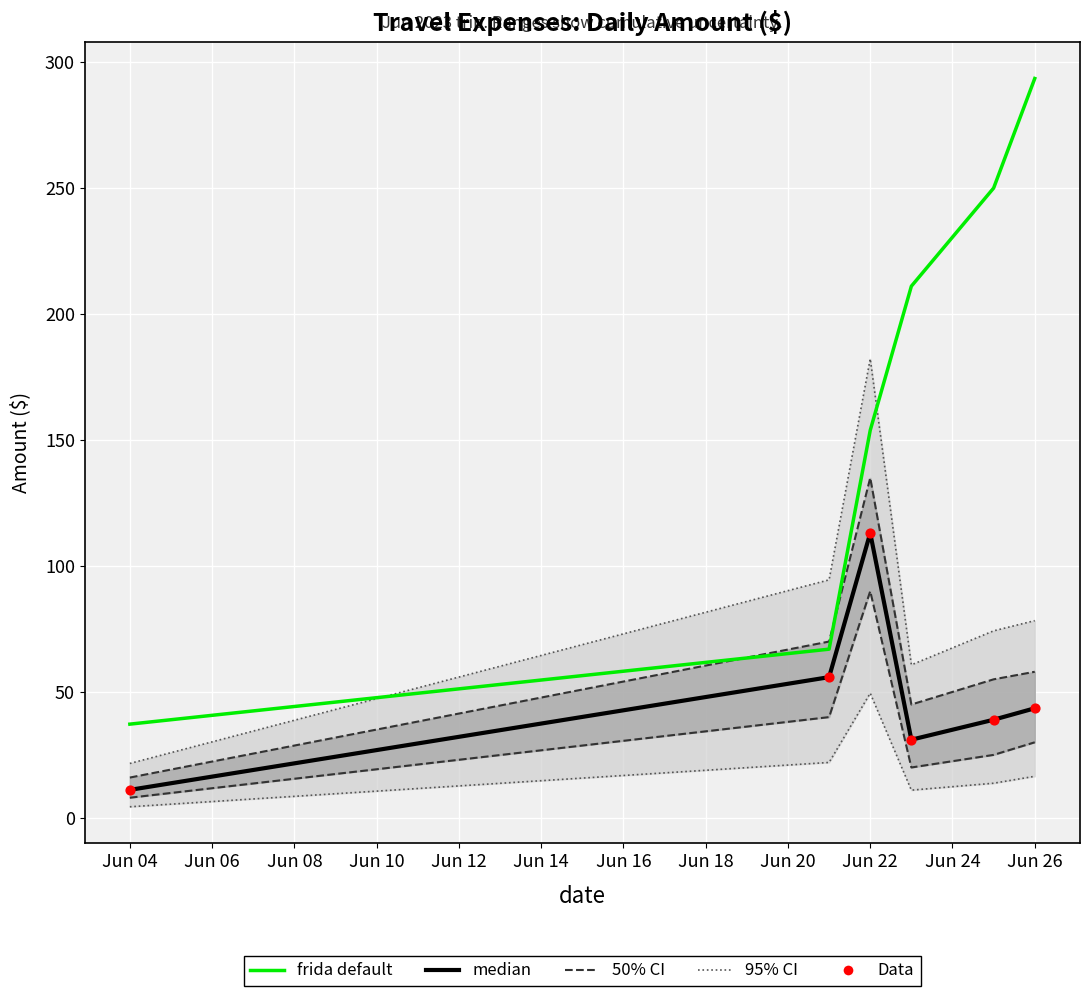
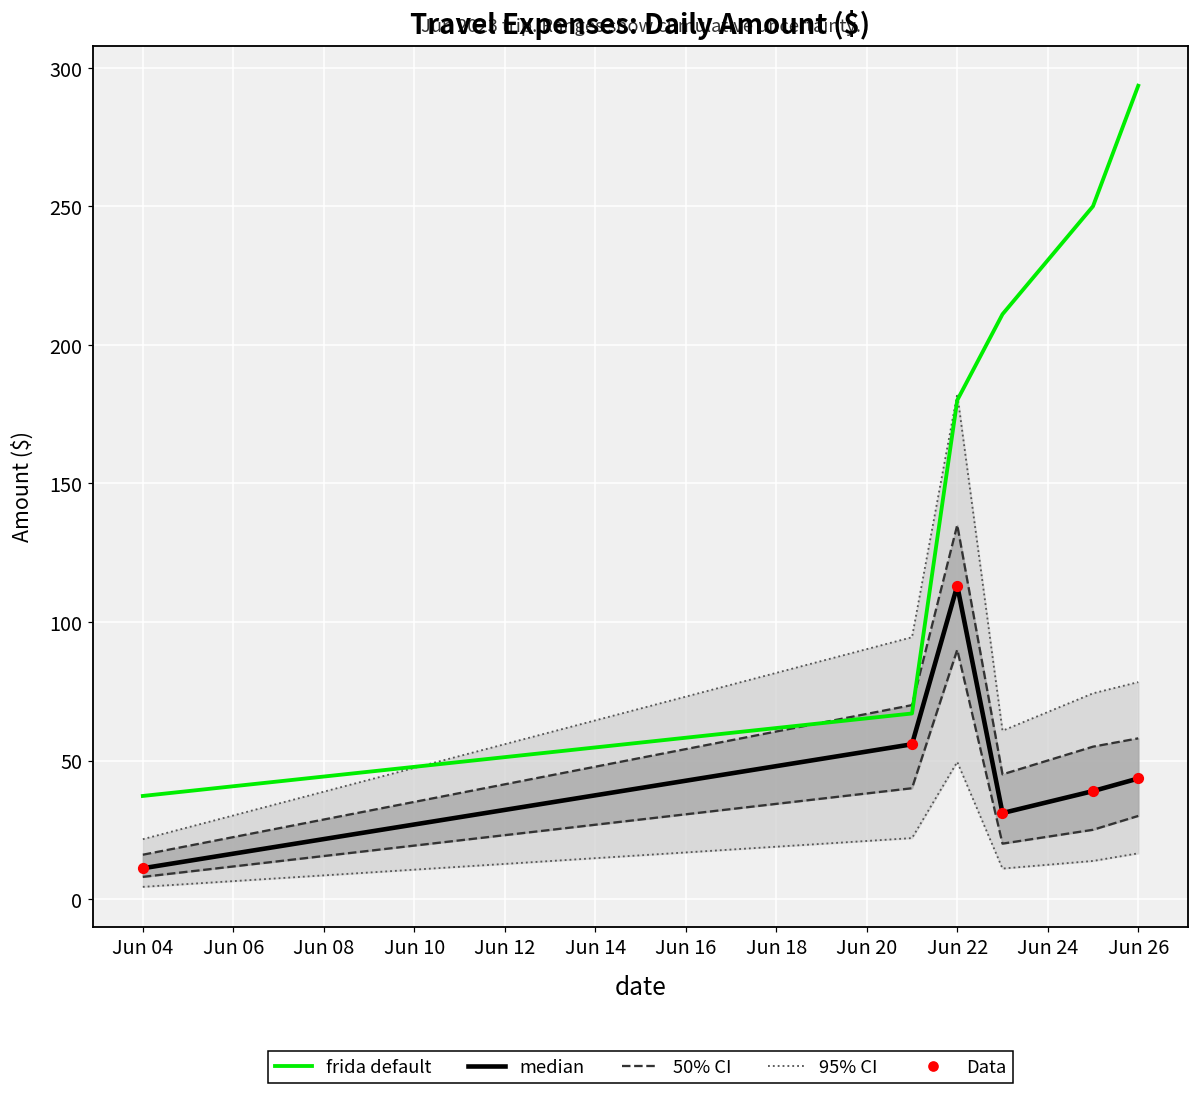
frida default, Jun 22: 154 -> 180
